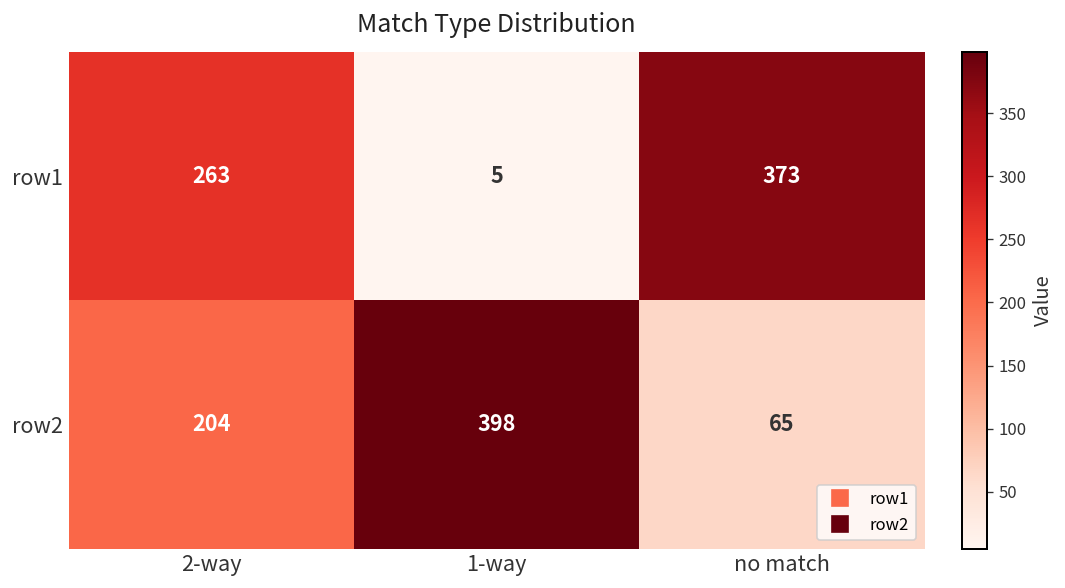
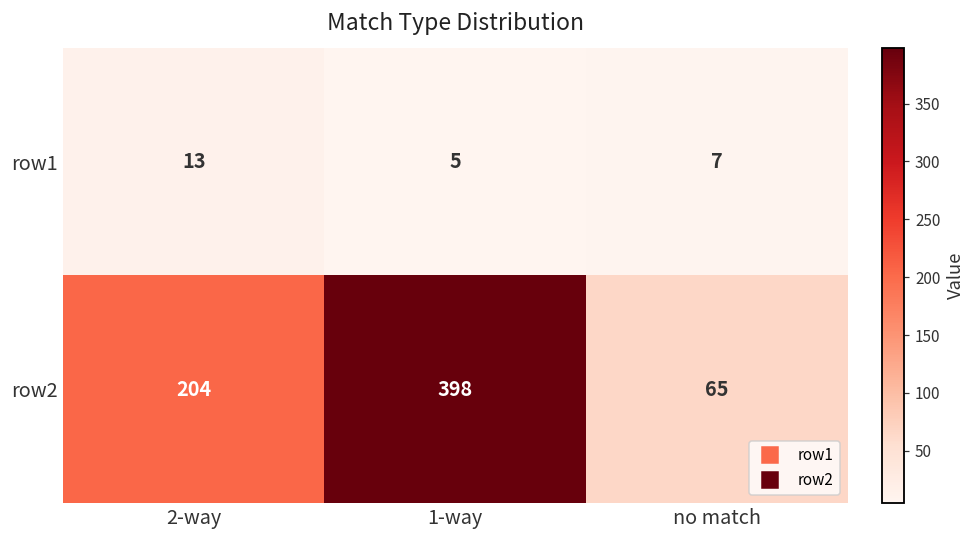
row1, 2-way: 263 -> 13
row1, no match: 373 -> 7
